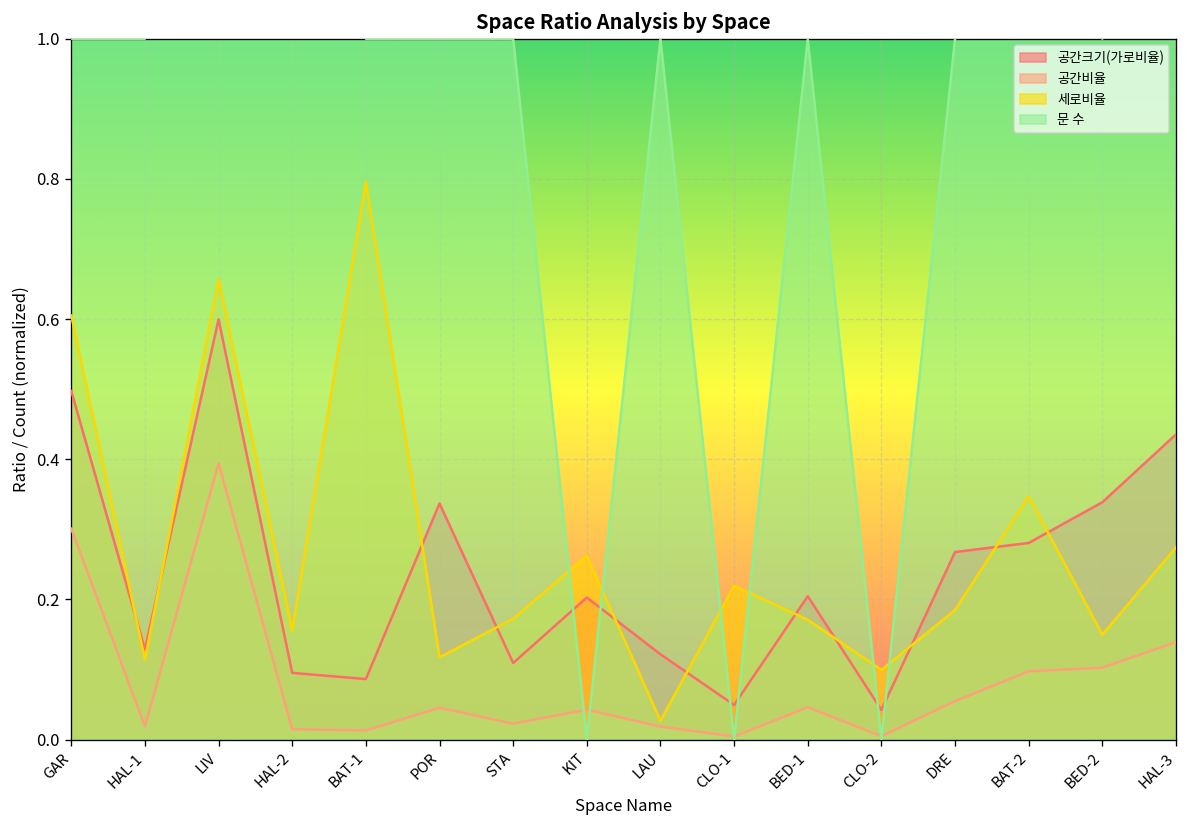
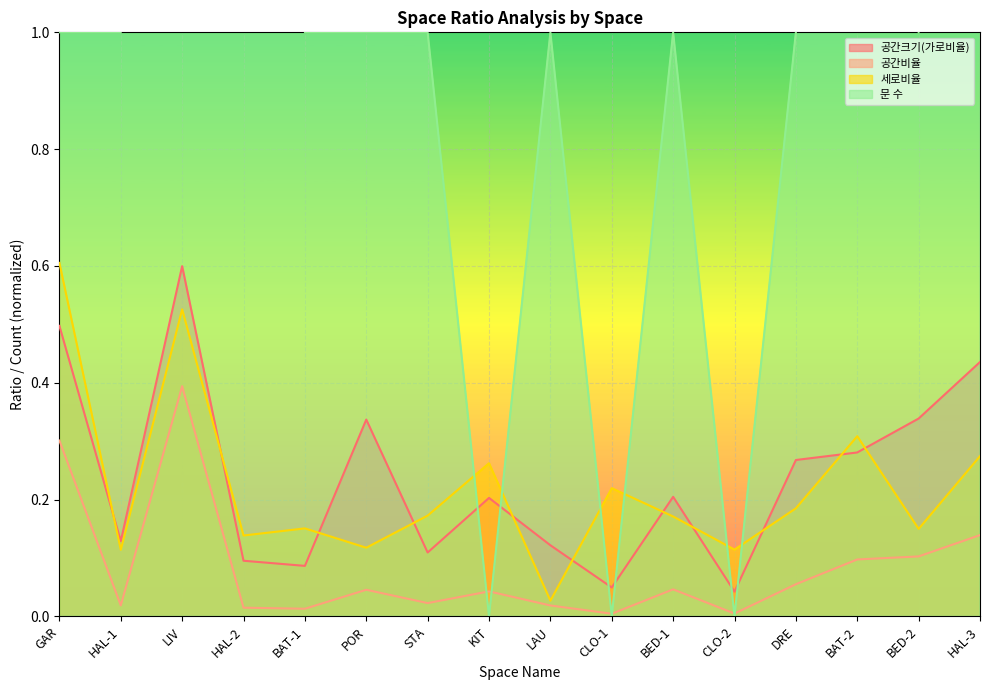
세로비율, LIV: 0.66 -> 0.53
세로비율, HAL-2: 0.16 -> 0.14
세로비율, BAT-1: 0.80 -> 0.15
세로비율, CLO-2: 0.10 -> 0.11
세로비율, BAT-2: 0.35 -> 0.31
